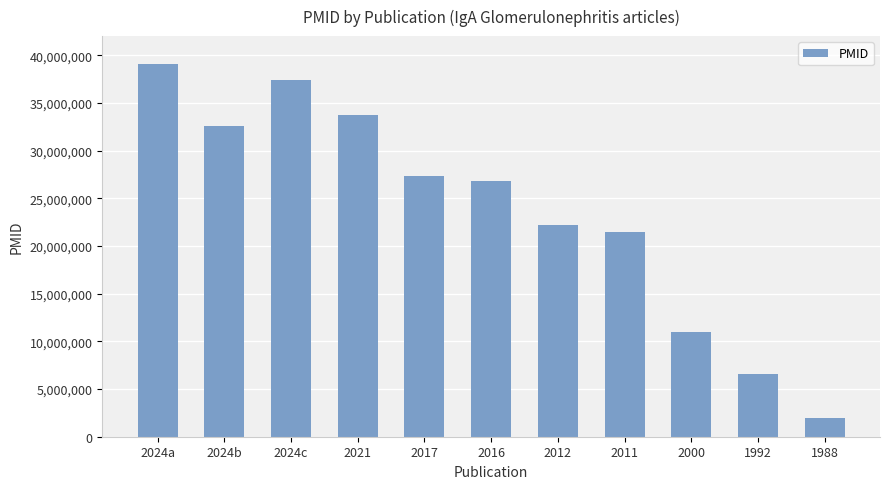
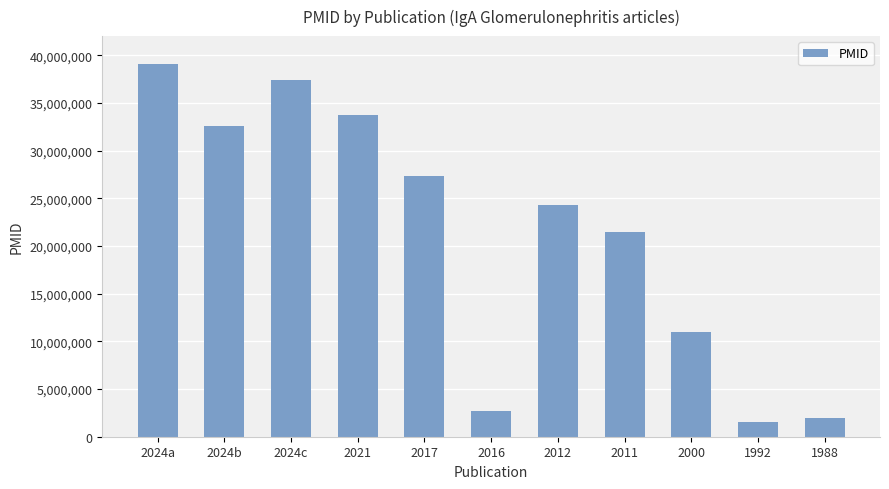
2016: 27,000,000 -> 3,000,000
2012: 22,000,000 -> 24,000,000
1992: 7,000,000 -> 2,000,000
